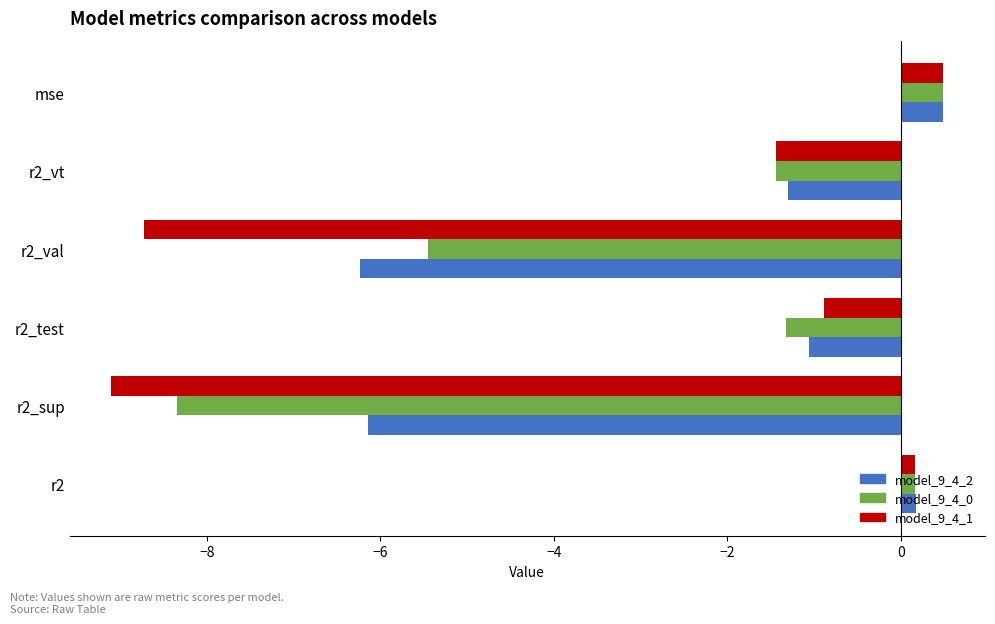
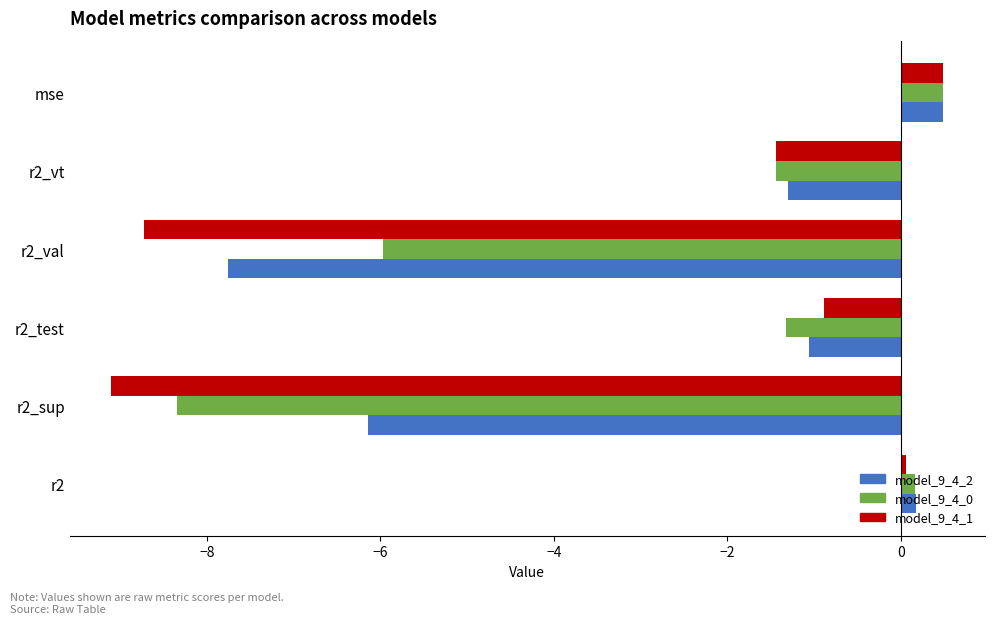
model_9_4_0, r2_val: -5.5 -> -6.0
model_9_4_2, r2_val: -6.2 -> -7.8
model_9_4_1, r2: 0.2 -> 0.1
